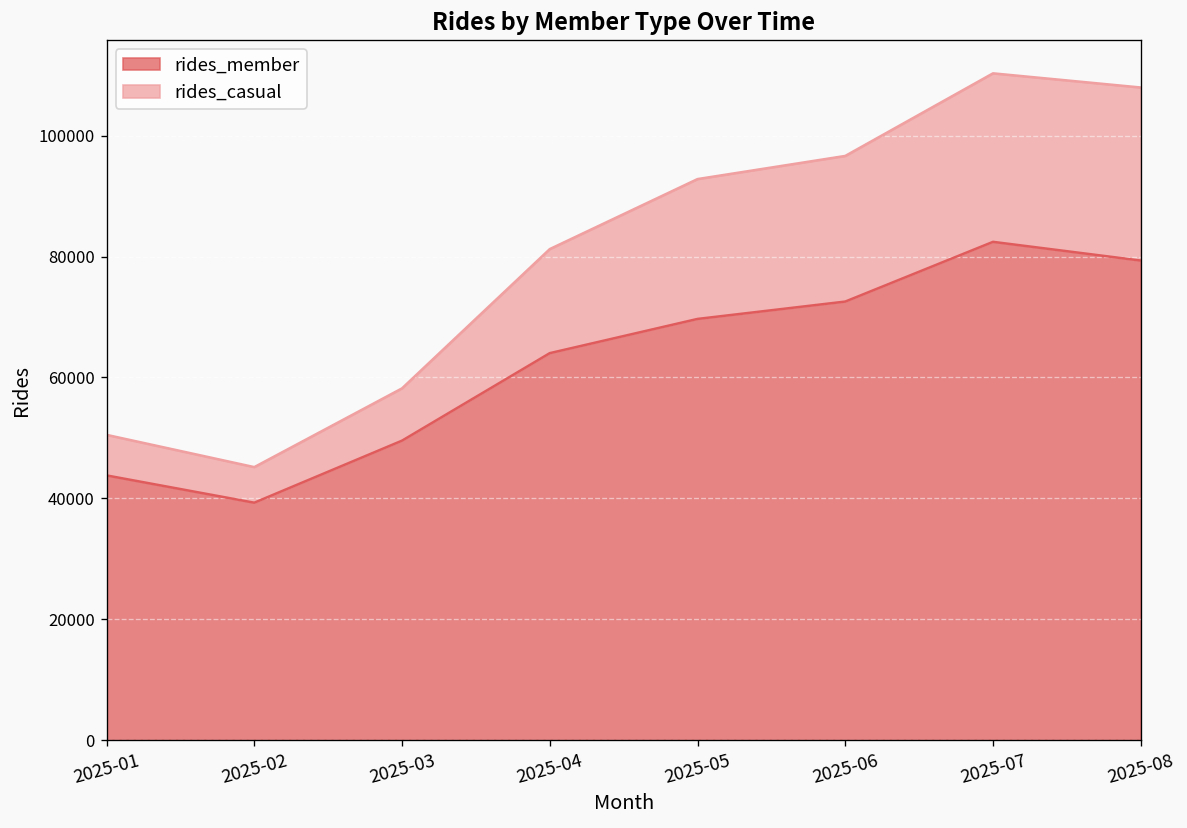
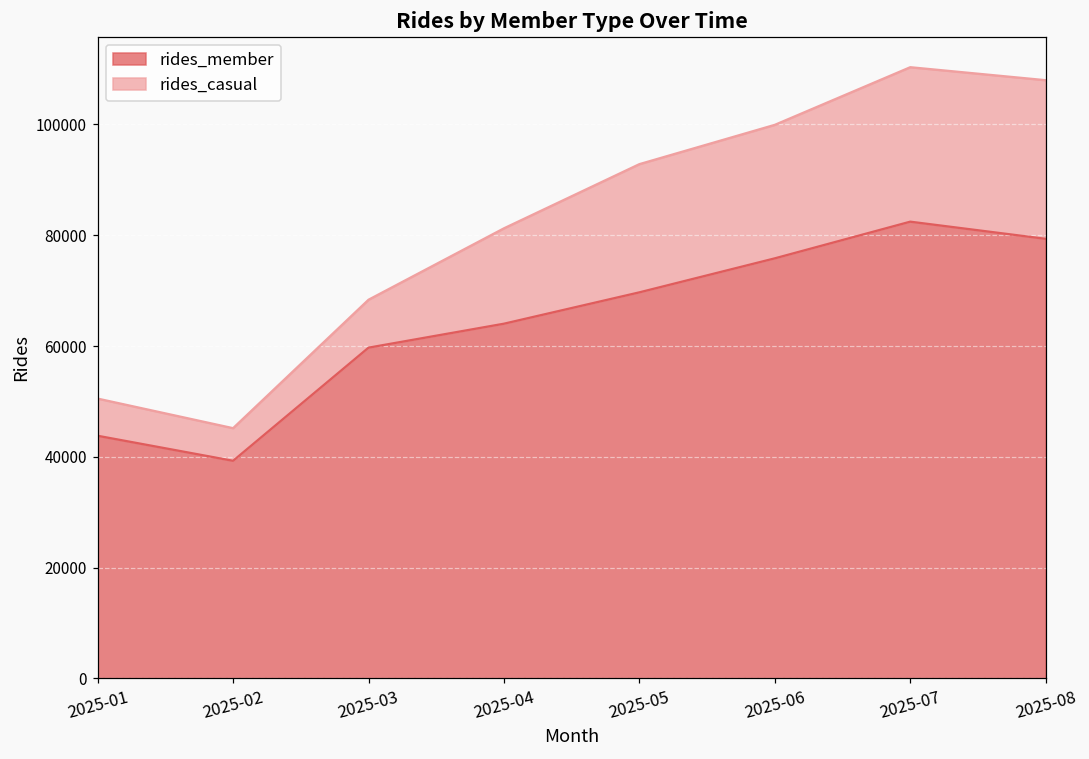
rides_member, 2025-03: 50000 -> 60000
rides_member, 2025-06: 73000 -> 76000
